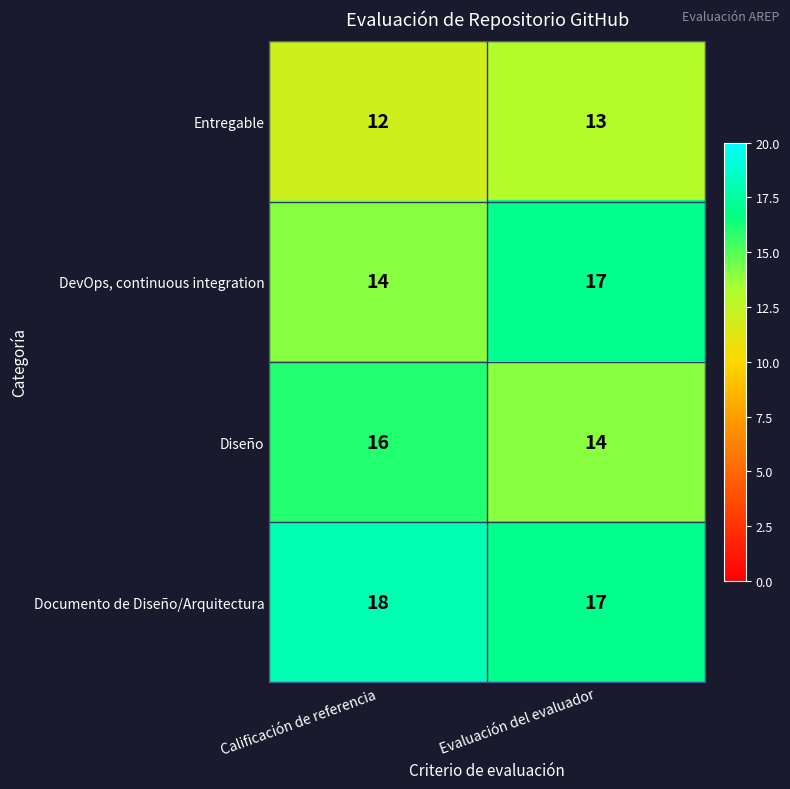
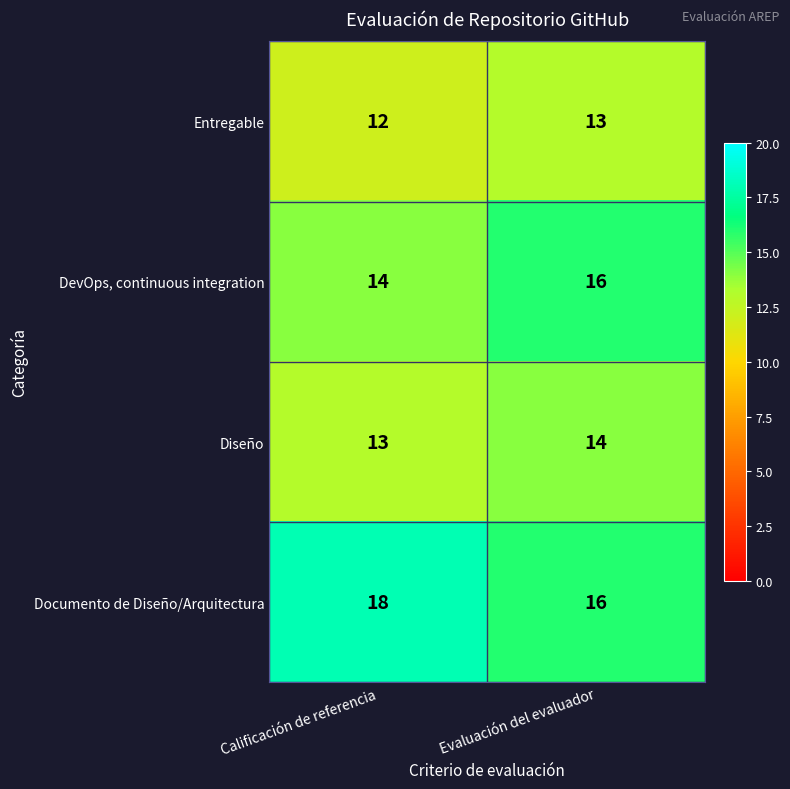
DevOps, continuous integration, Evaluación del evaluador: 17 -> 16
Diseño, Calificación de referencia: 16 -> 13
Documento de Diseño/Arquitectura, Evaluación del evaluador: 17 -> 16
